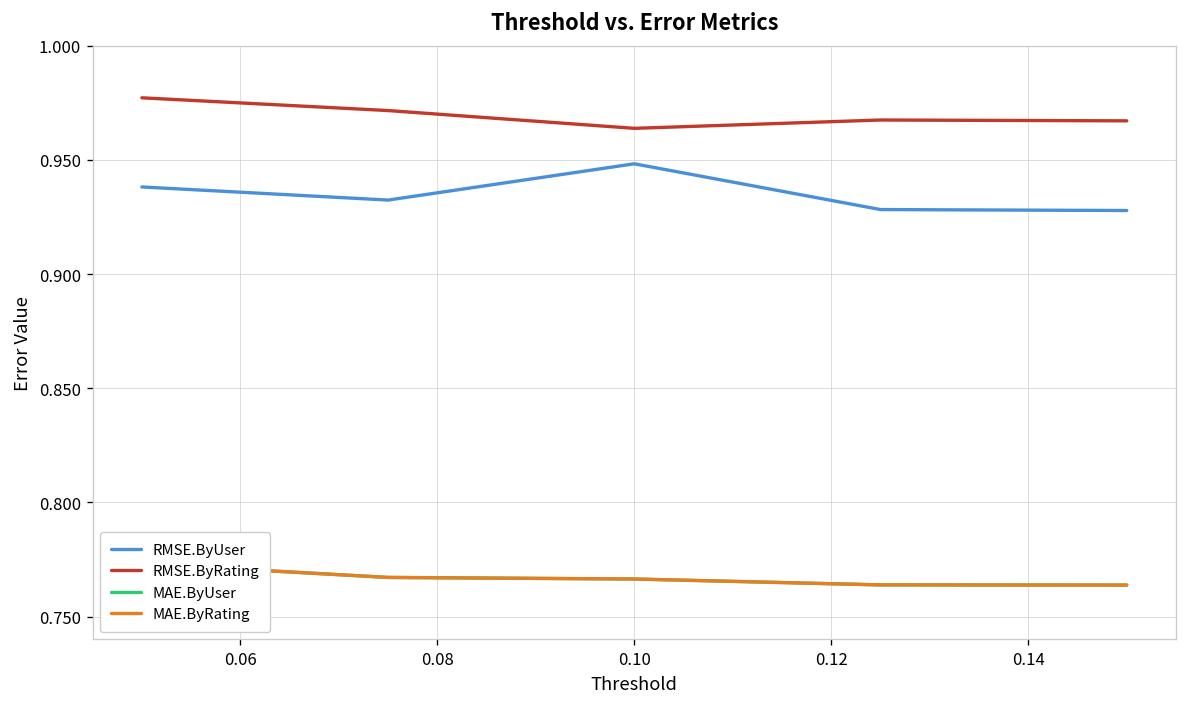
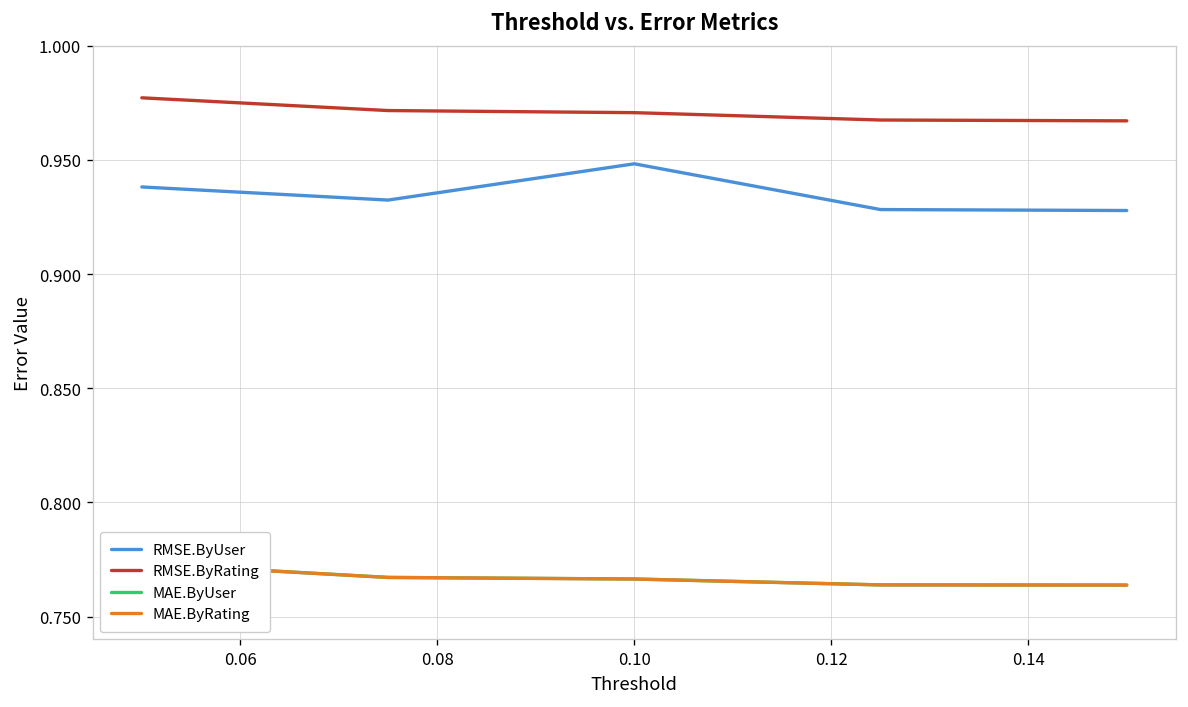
RMSE.ByRating, 0.10: 0.964 -> 0.971
